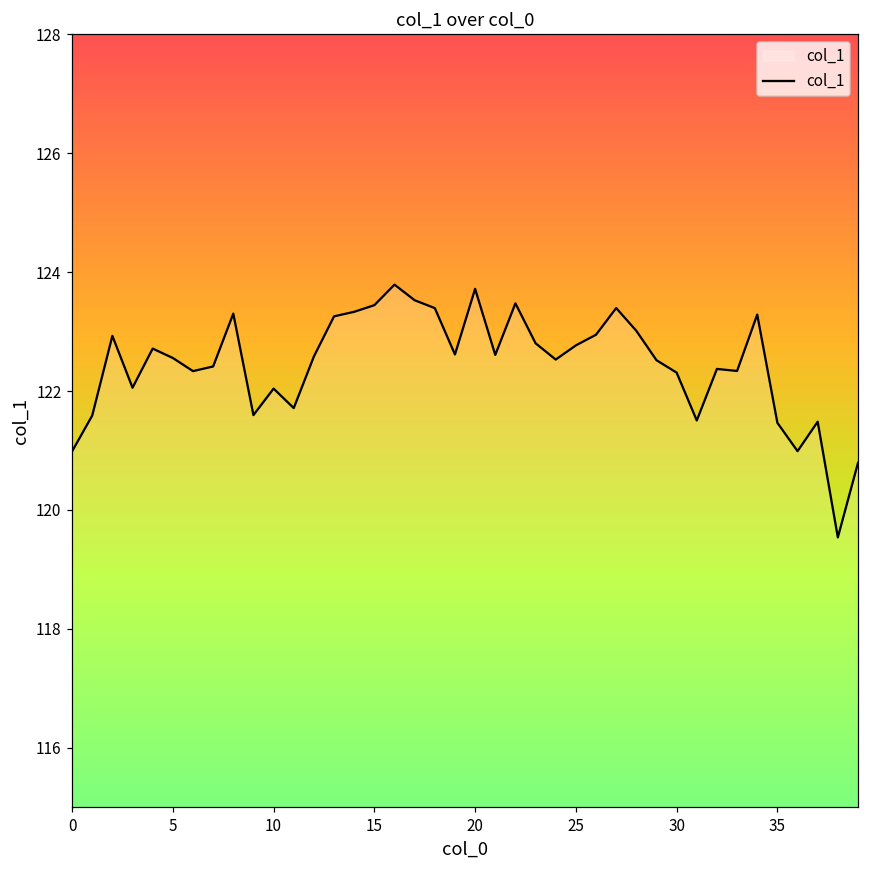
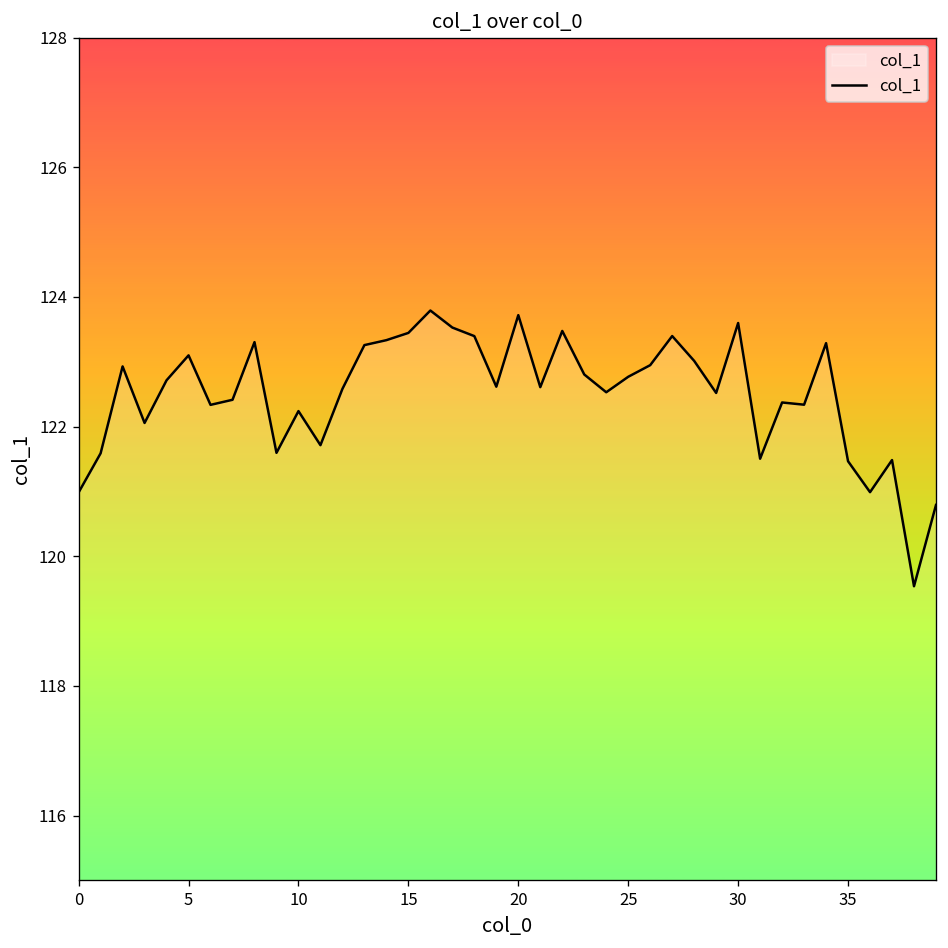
5: 122.6 -> 123.1
10: 122.0 -> 122.2
30: 122.3 -> 123.6
